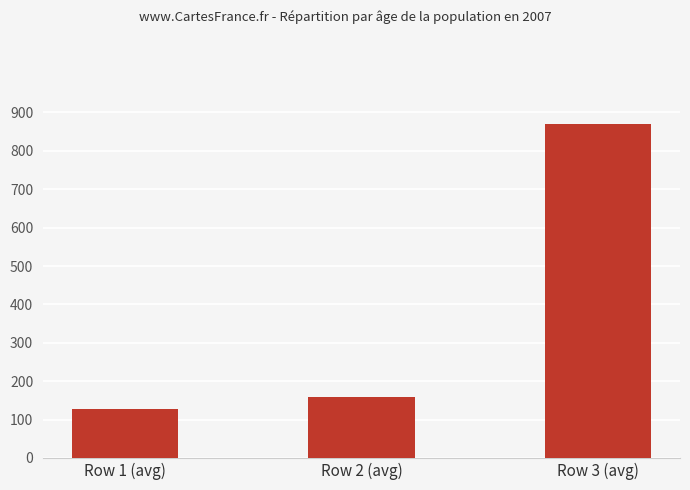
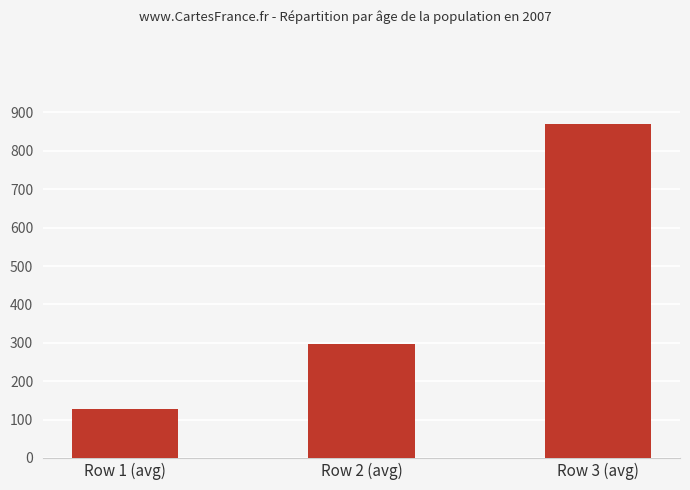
Row 2 (avg): 160 -> 300
